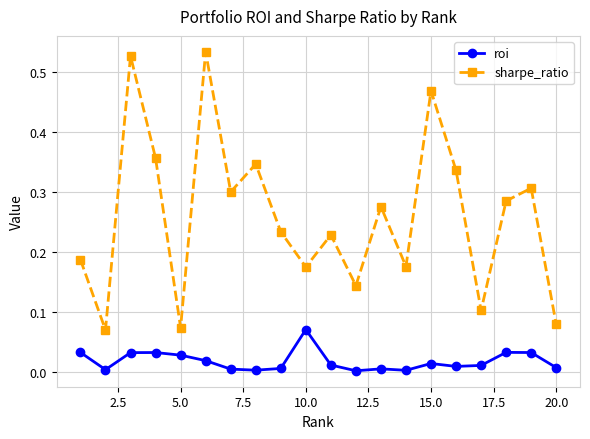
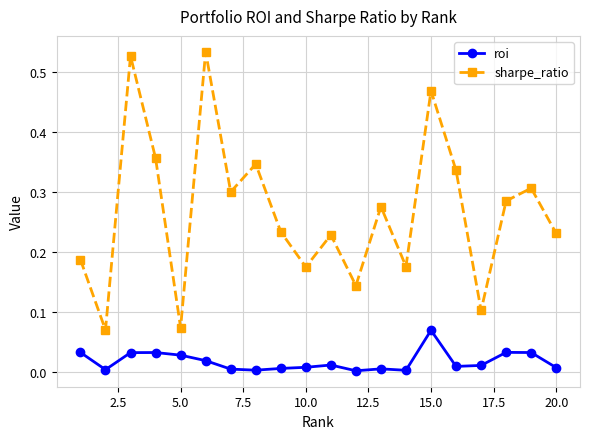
roi, 10.0: 0.07 -> 0.01
roi, 15.0: 0.01 -> 0.07
sharpe_ratio, 20.0: 0.08 -> 0.23
